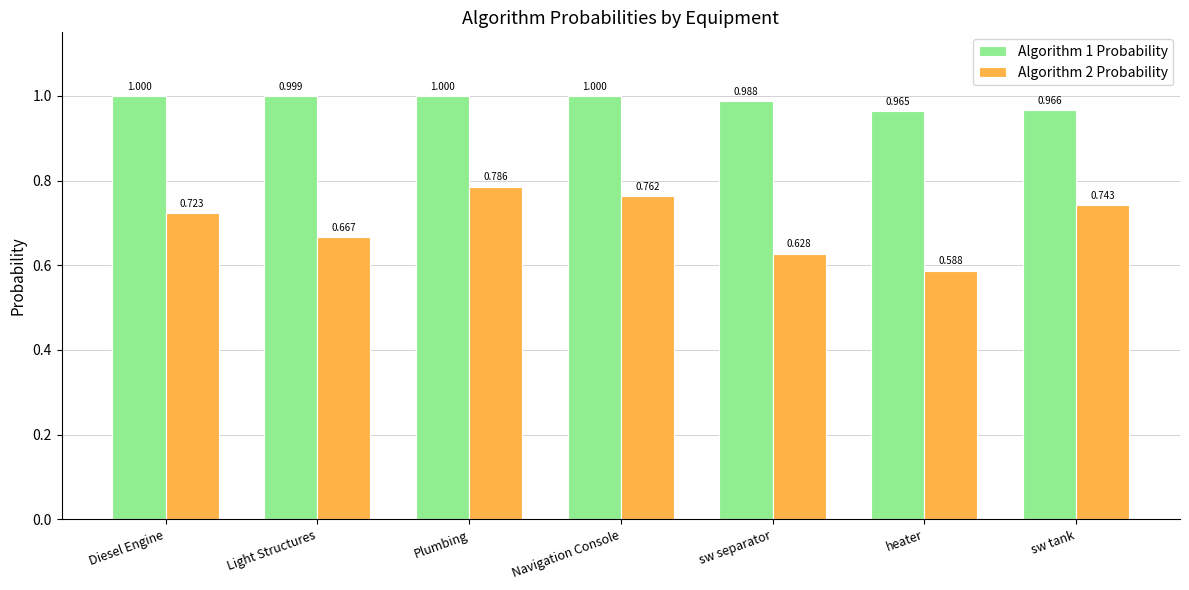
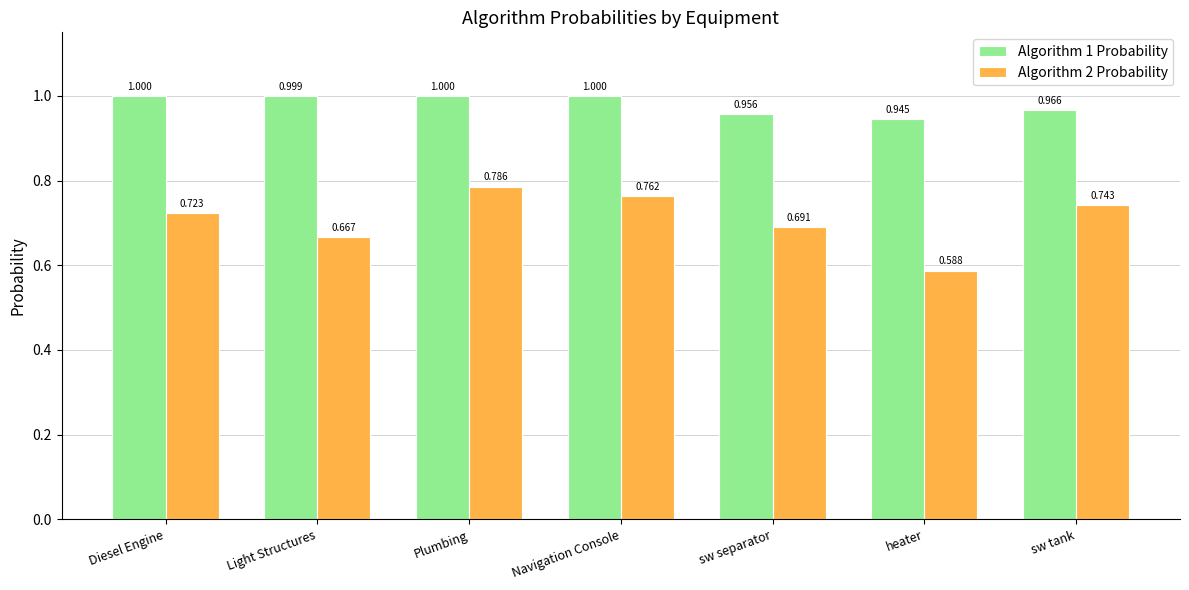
Algorithm 1 Probability, sw separator: 0.988 -> 0.956
Algorithm 2 Probability, sw separator: 0.628 -> 0.691
Algorithm 1 Probability, heater: 0.965 -> 0.945
